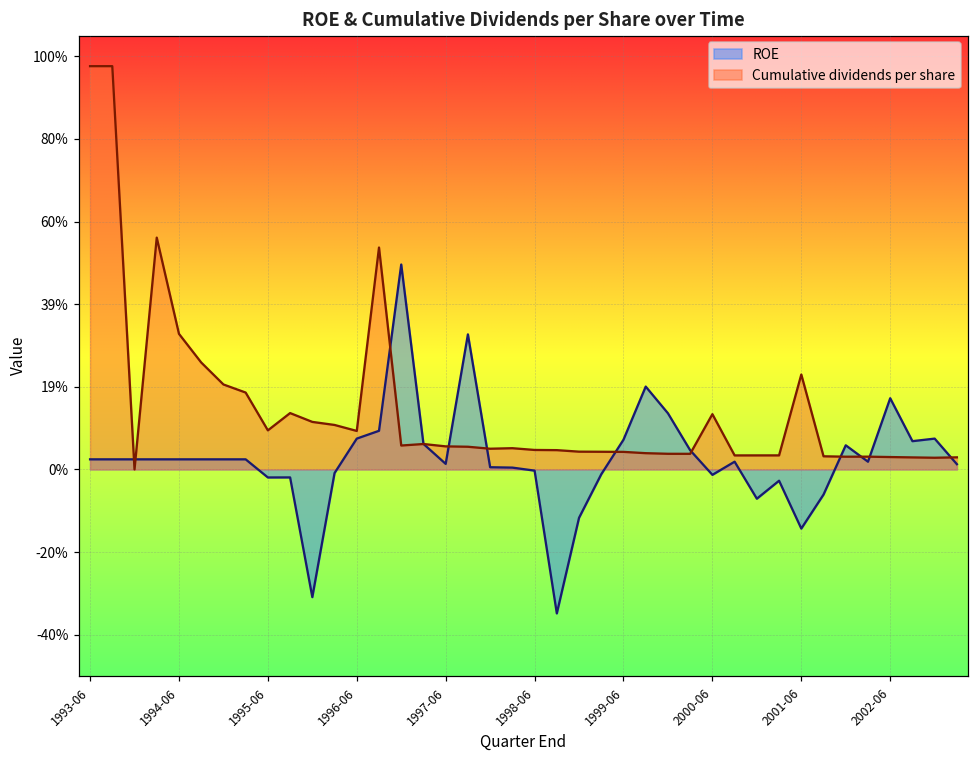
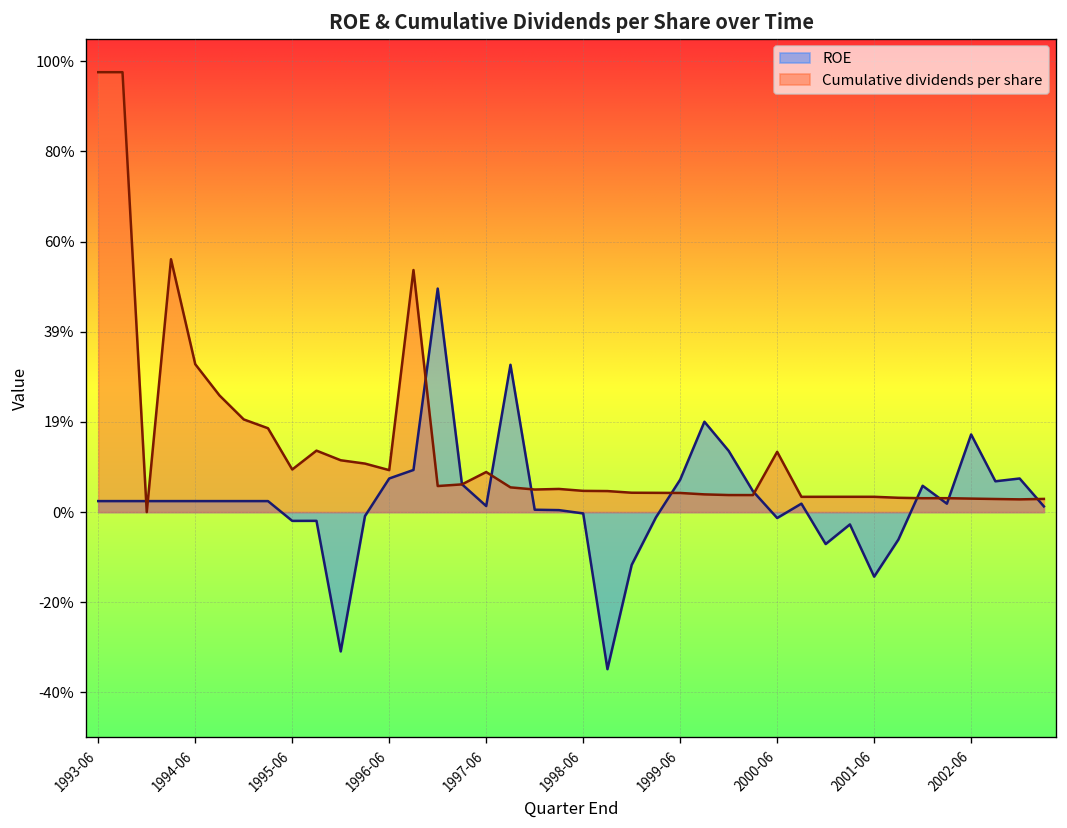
Cumulative dividends per share, 1997-06: 6% -> 9%
Cumulative dividends per share, 2001-06: 23% -> 3%
